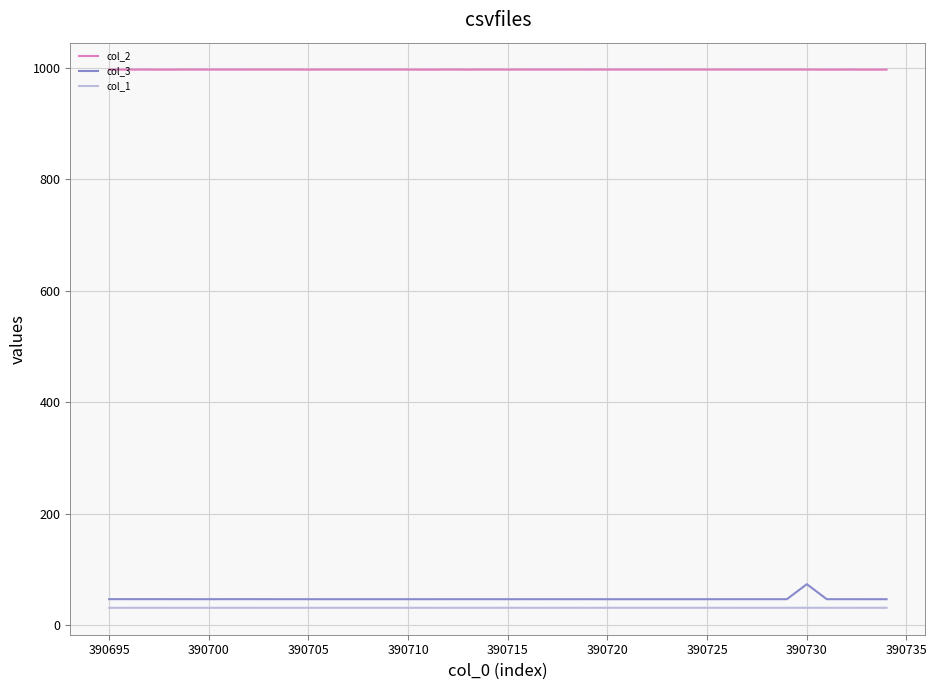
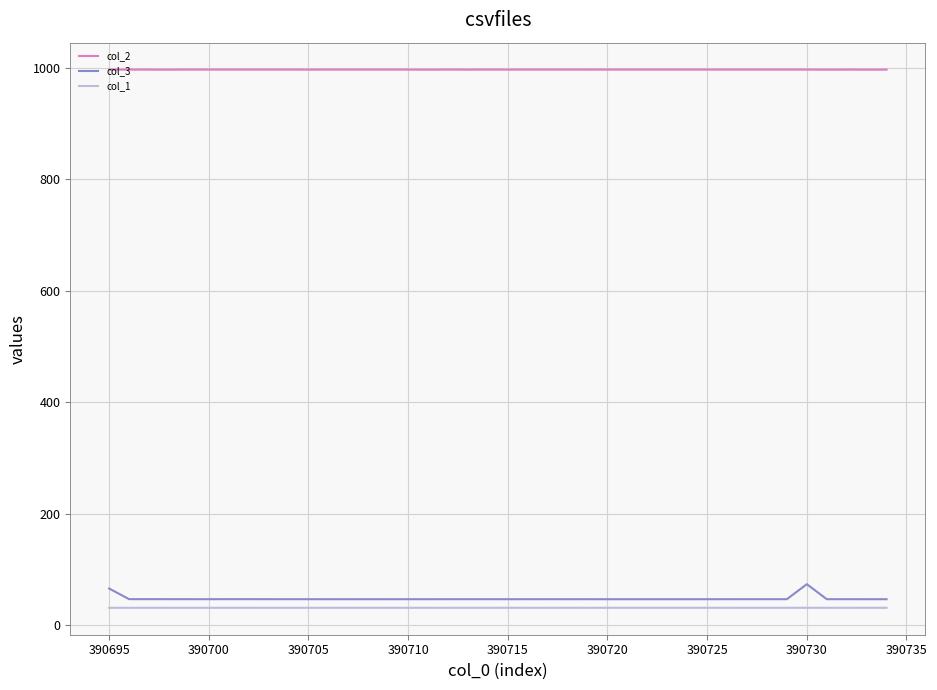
col_3, 390695: 50 -> 70
